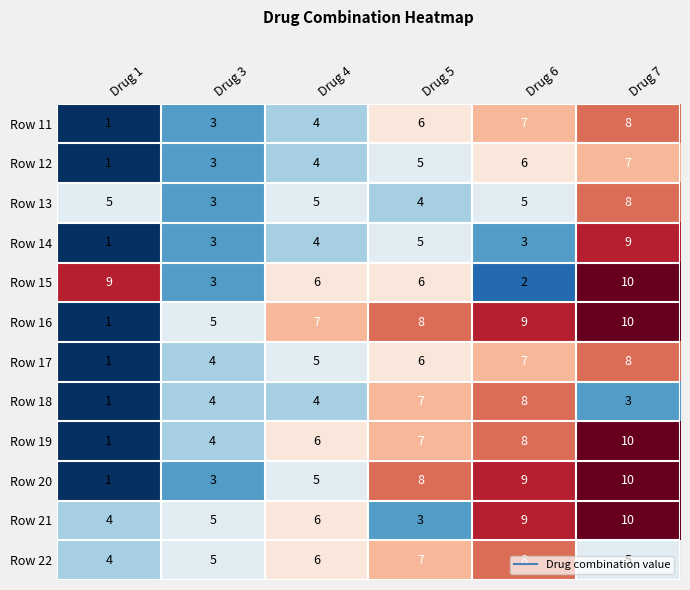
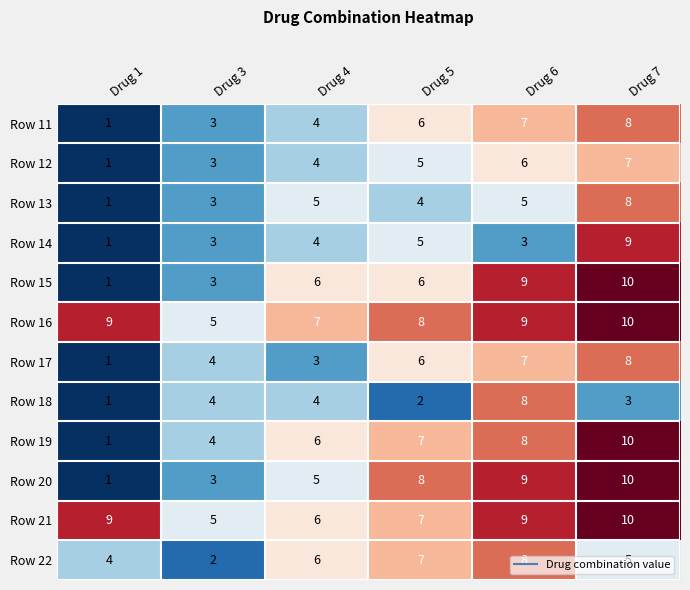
Row 13, Drug 1: 5 -> 1
Row 15, Drug 1: 9 -> 1
Row 15, Drug 6: 2 -> 9
Row 16, Drug 1: 1 -> 9
Row 17, Drug 4: 5 -> 3
Row 18, Drug 5: 7 -> 2
Row 21, Drug 1: 4 -> 9
Row 21, Drug 5: 3 -> 7
Row 22, Drug 3: 5 -> 2
